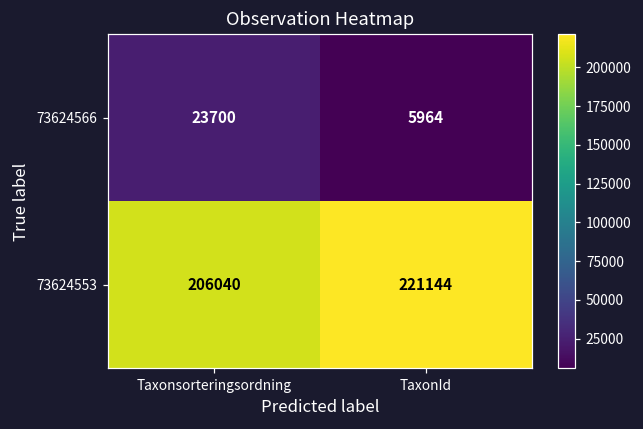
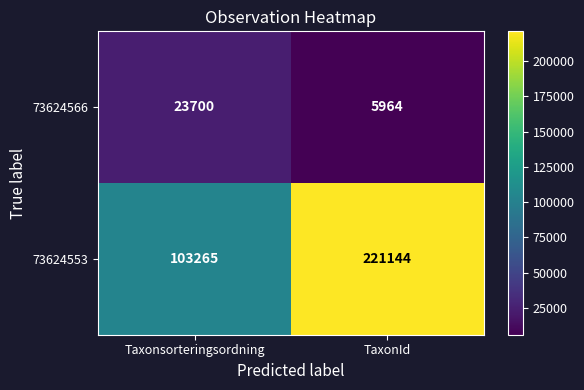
73624553, Taxonsorteringsordning: 206040 -> 103265
